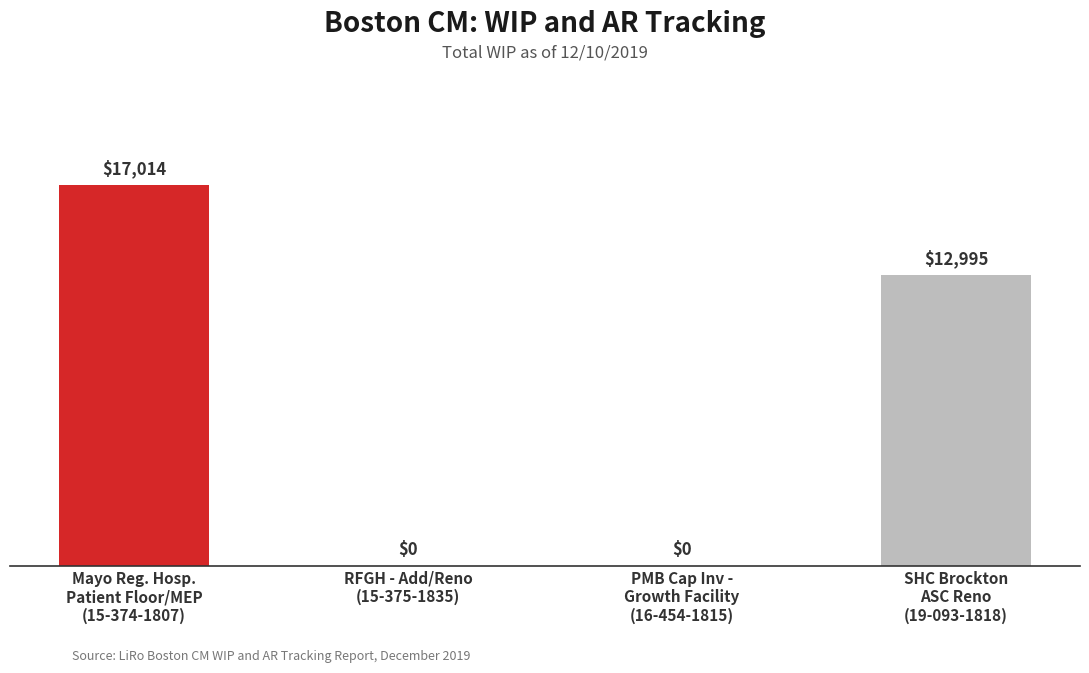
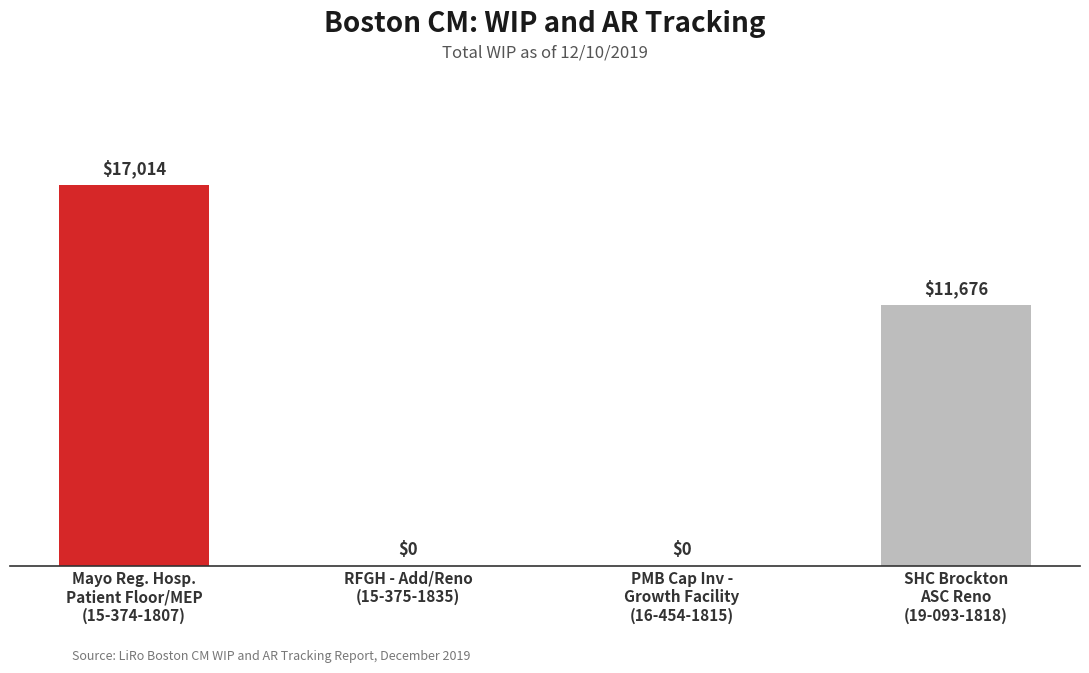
SHC Brockton ASC Reno (19-093-1818): $12,995 -> $11,676
